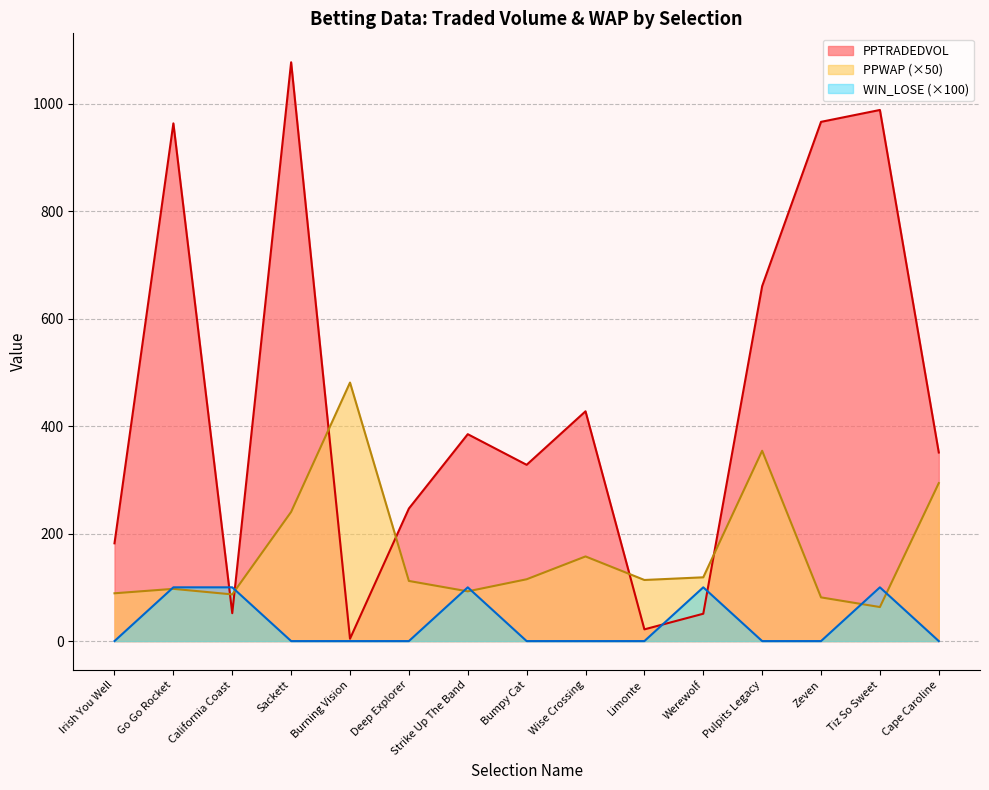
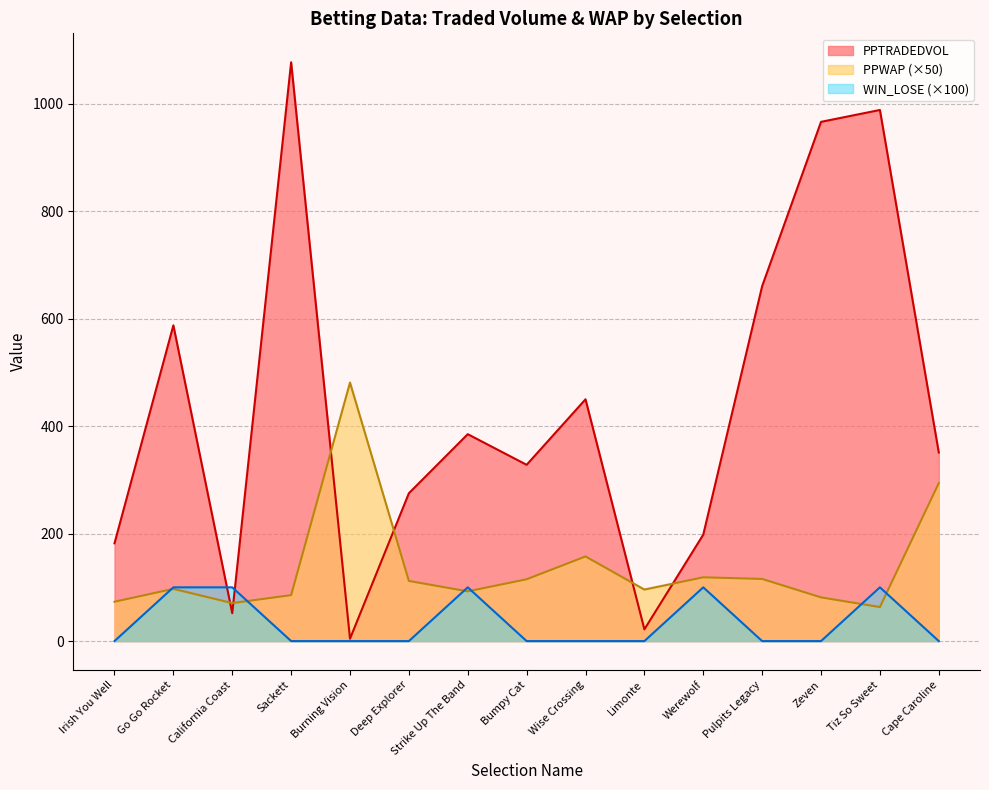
PPWAP (×50), Irish You Well: 90 -> 70
PPTRADEDVOL, Go Go Rocket: 960 -> 590
PPWAP (×50), California Coast: 90 -> 70
PPWAP (×50), Sackett: 240 -> 90
PPTRADEDVOL, Deep Explorer: 250 -> 280
PPTRADEDVOL, Wise Crossing: 430 -> 450
PPWAP (×50), Limonte: 110 -> 100
PPTRADEDVOL, Werewolf: 50 -> 200
PPWAP (×50), Pulpits Legacy: 350 -> 120
